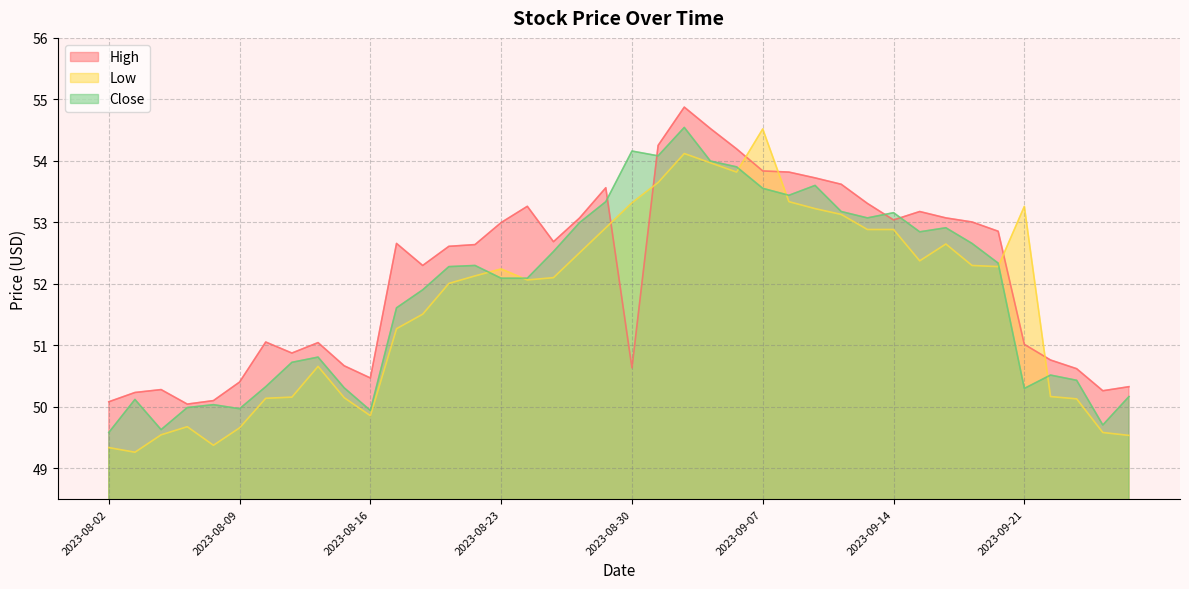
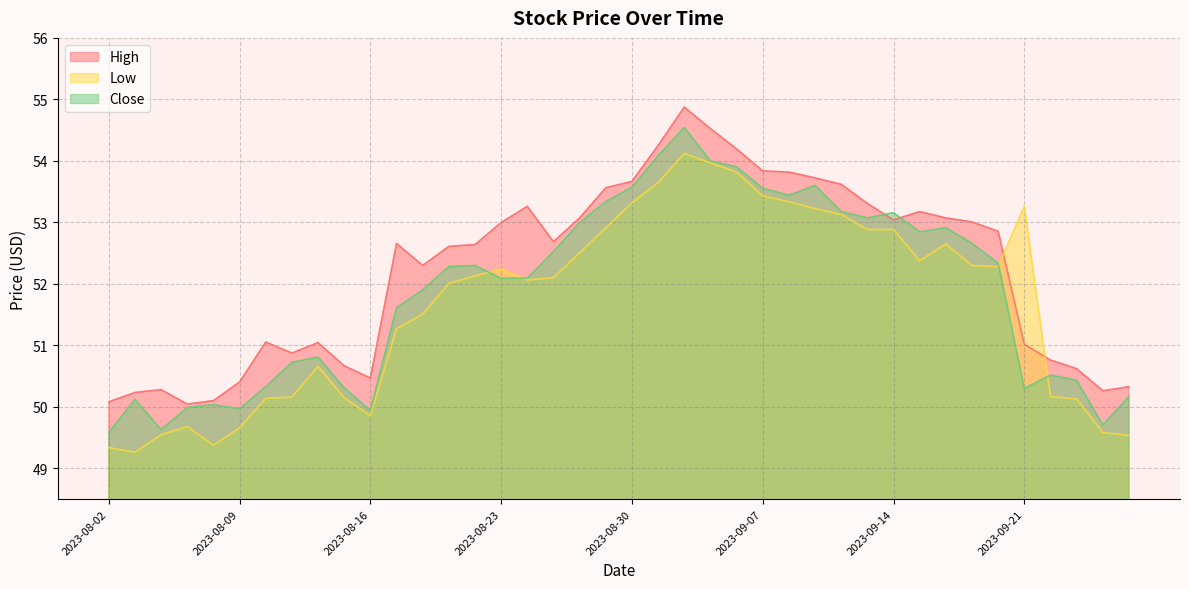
High, 2023-08-30: 50.6 -> 53.7
Close, 2023-08-30: 54.2 -> 53.6
Low, 2023-09-07: 54.5 -> 53.4
